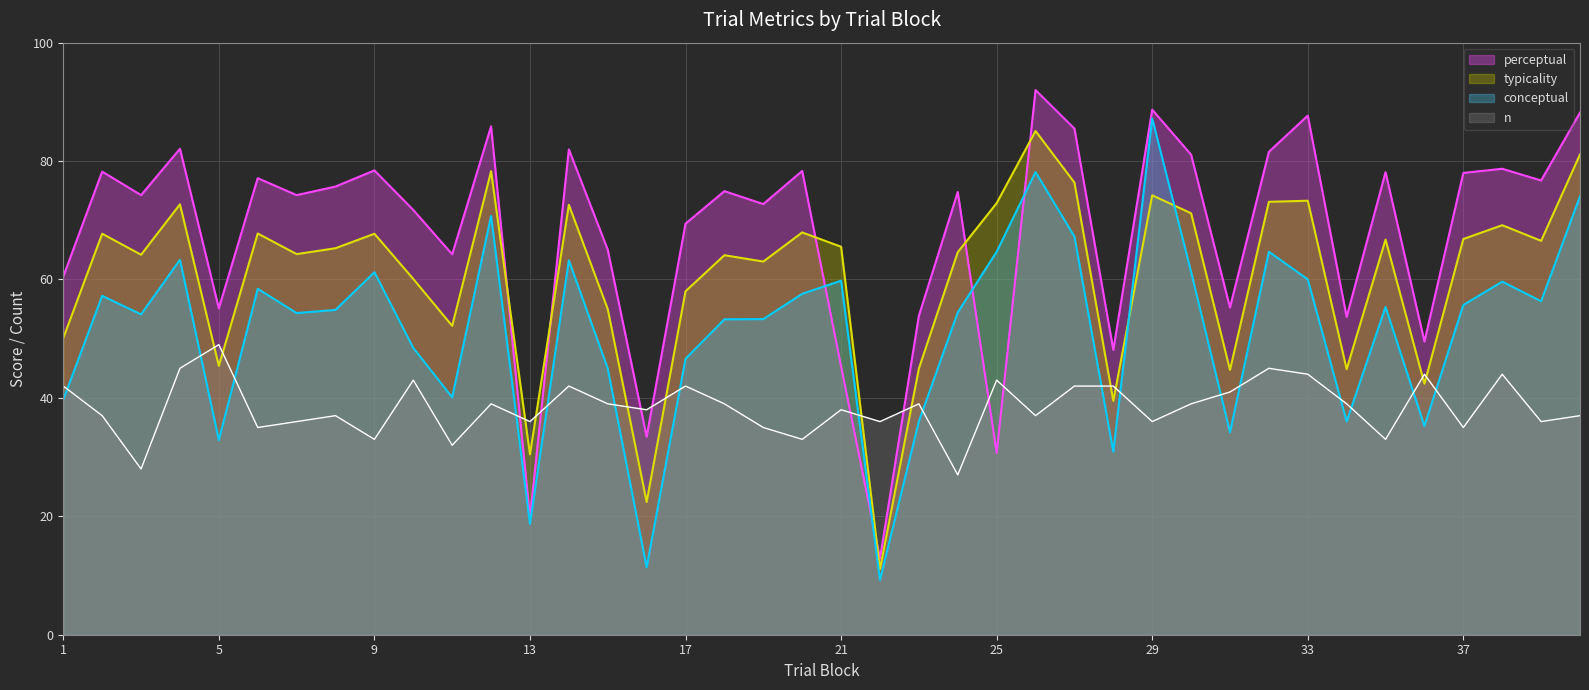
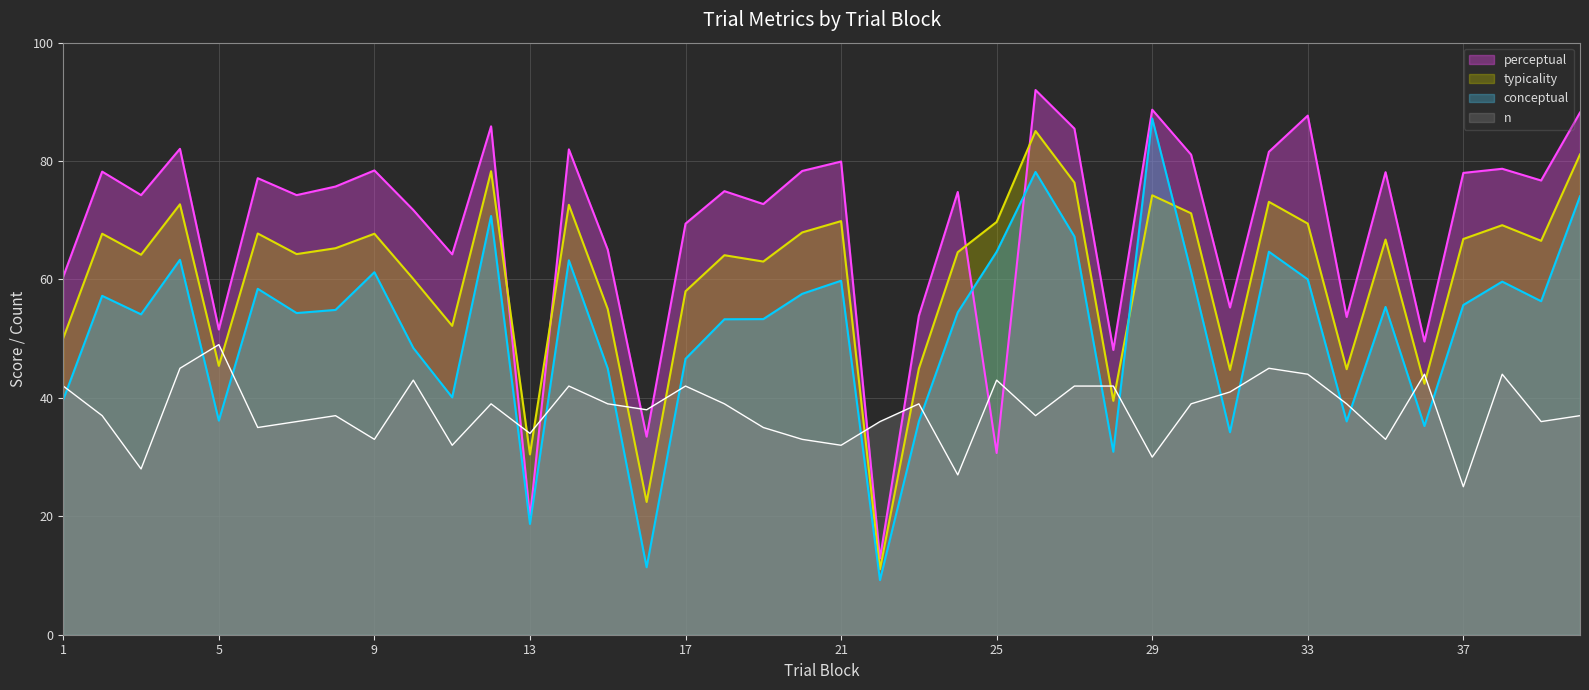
perceptual, 5: 55 -> 52
conceptual, 5: 33 -> 36
n, 13: 36 -> 34
perceptual, 21: 45 -> 80
typicality, 21: 66 -> 70
n, 21: 38 -> 32
typicality, 25: 73 -> 70
n, 29: 36 -> 30
typicality, 33: 73 -> 69
n, 37: 35 -> 25
